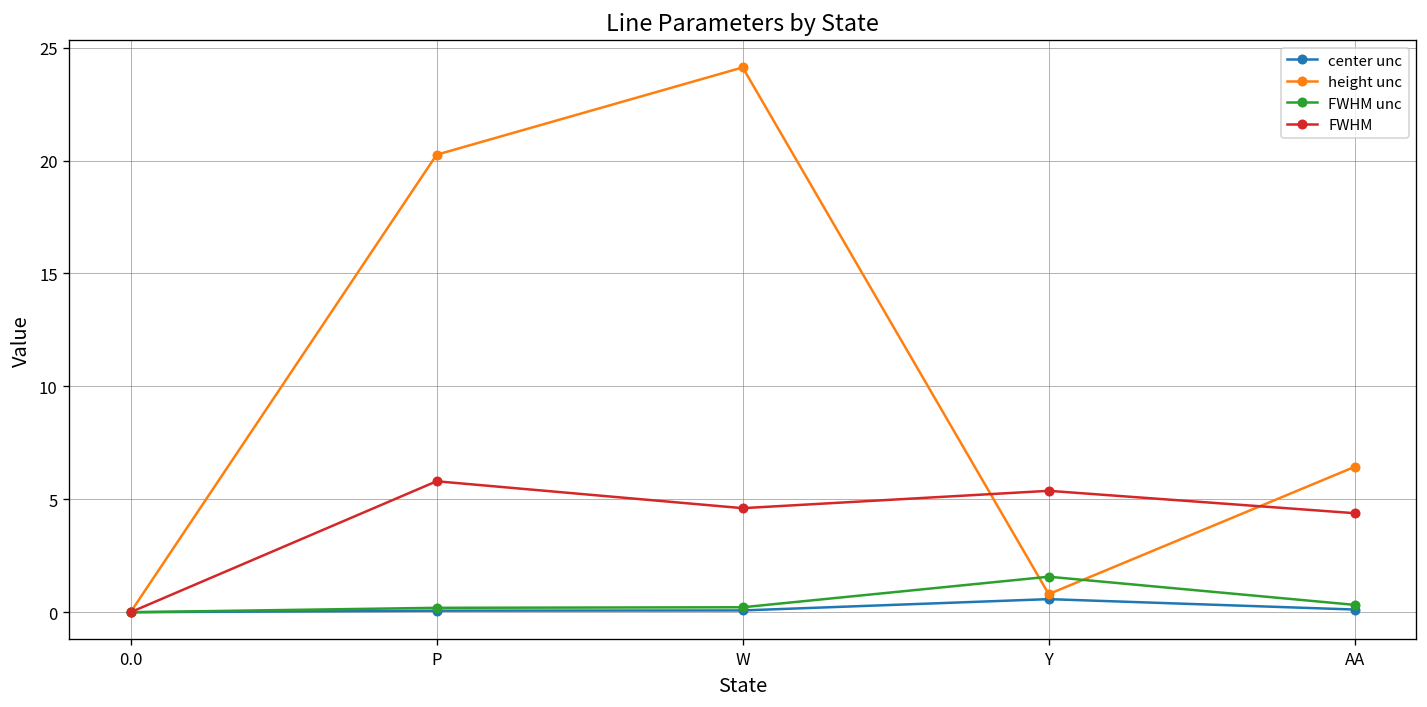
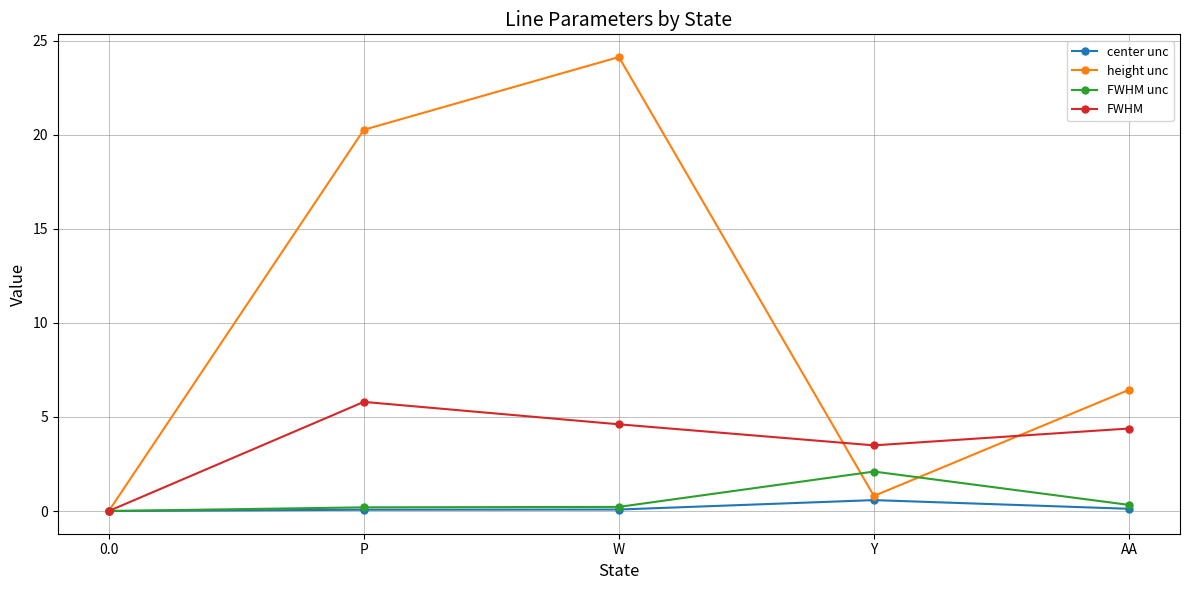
FWHM unc, Y: 1.6 -> 2.1
FWHM, Y: 5.4 -> 3.5
